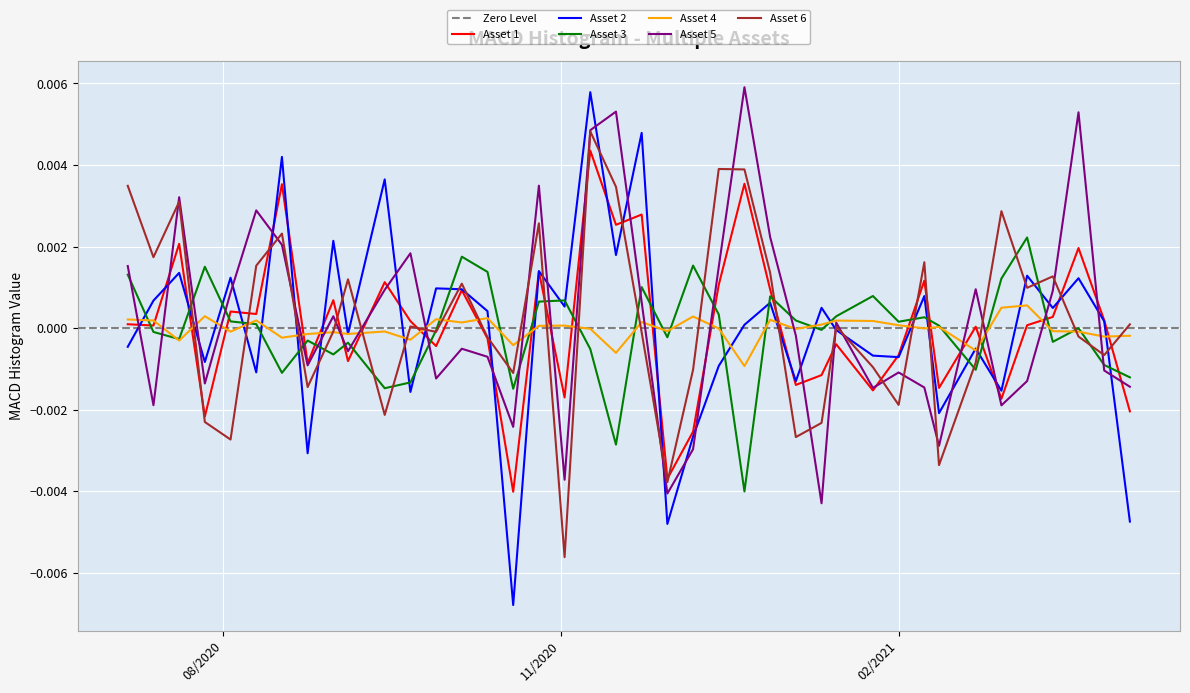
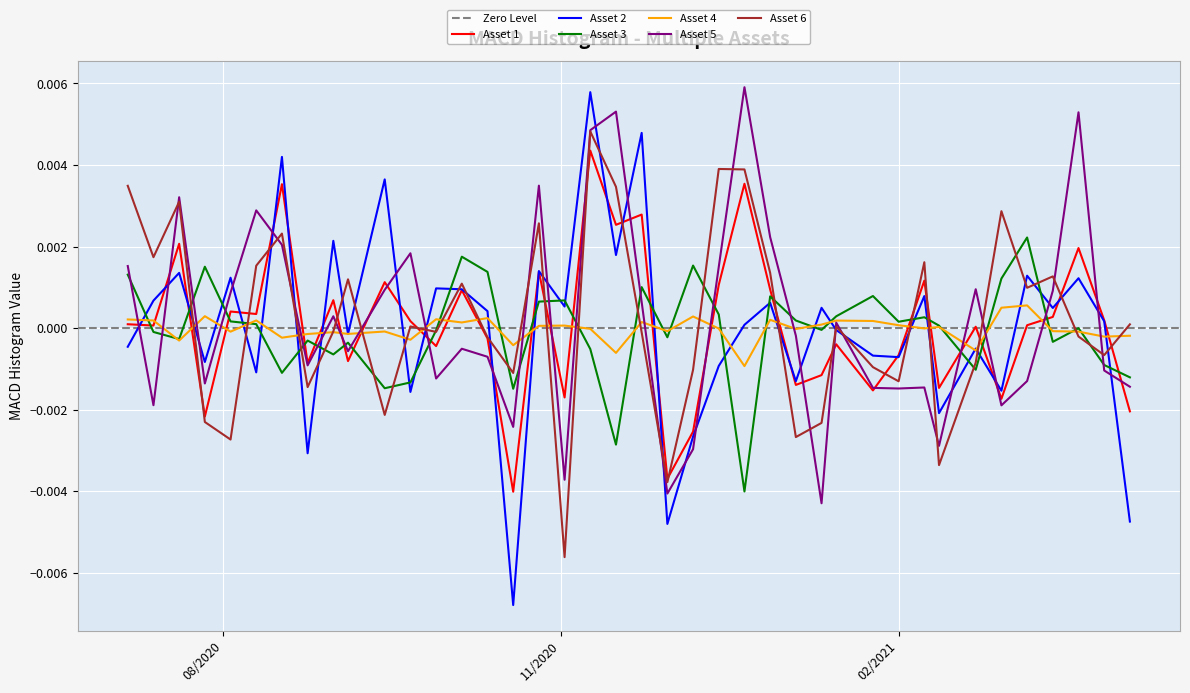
Asset 5, 02/2021: -0.0011 -> -0.0015
Asset 6, 02/2021: -0.0019 -> -0.0013
